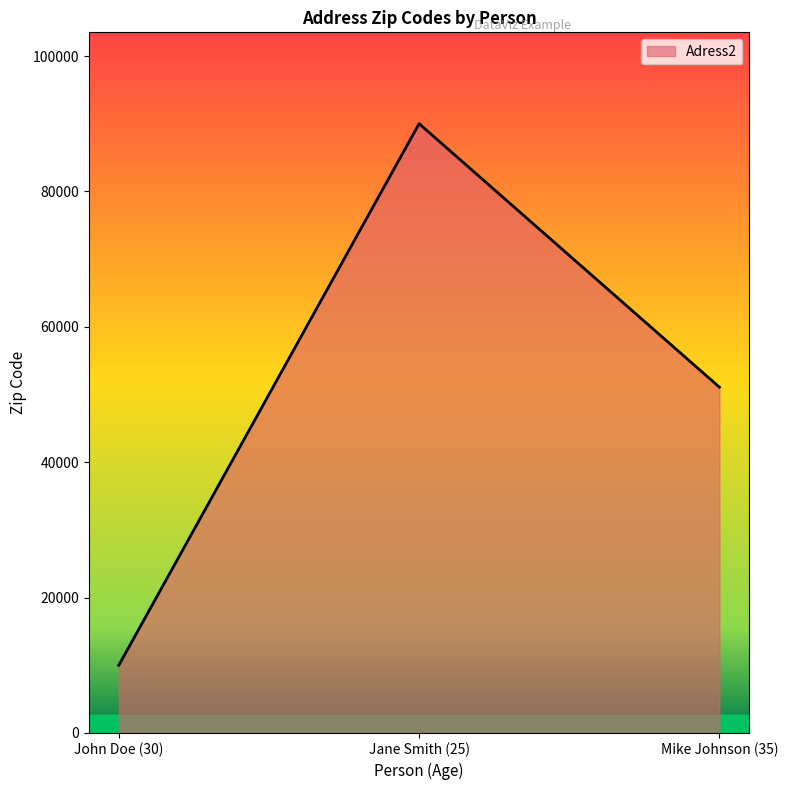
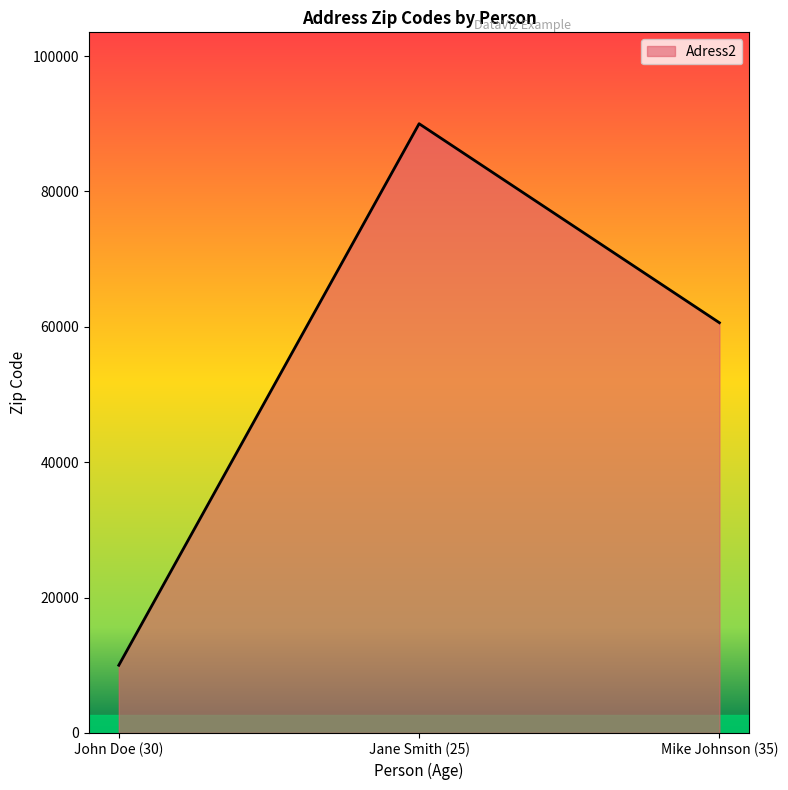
Mike Johnson (35): 51000 -> 61000
